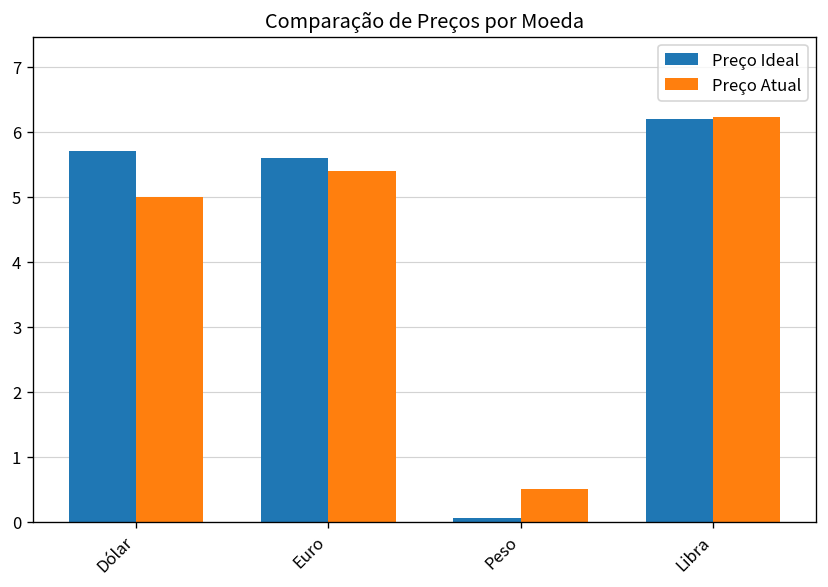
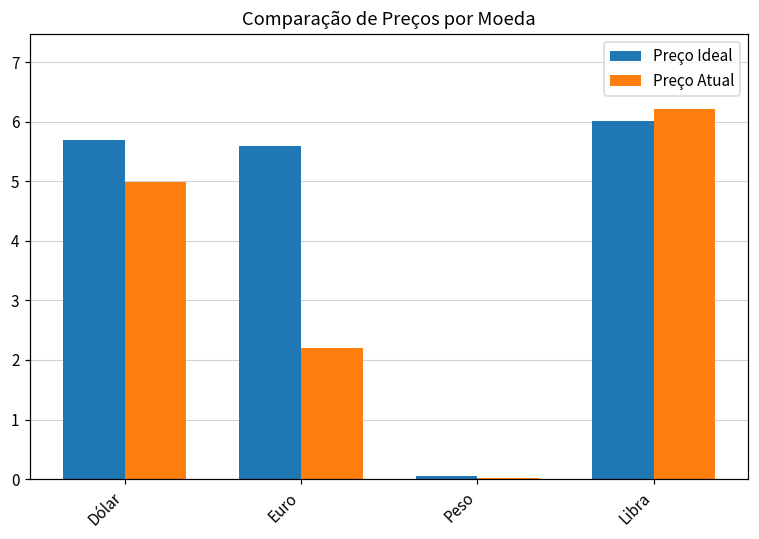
Preço Atual, Euro: 5.4 -> 2.2
Preço Atual, Peso: 0.5 -> 0.0
Preço Ideal, Libra: 6.2 -> 6.0
